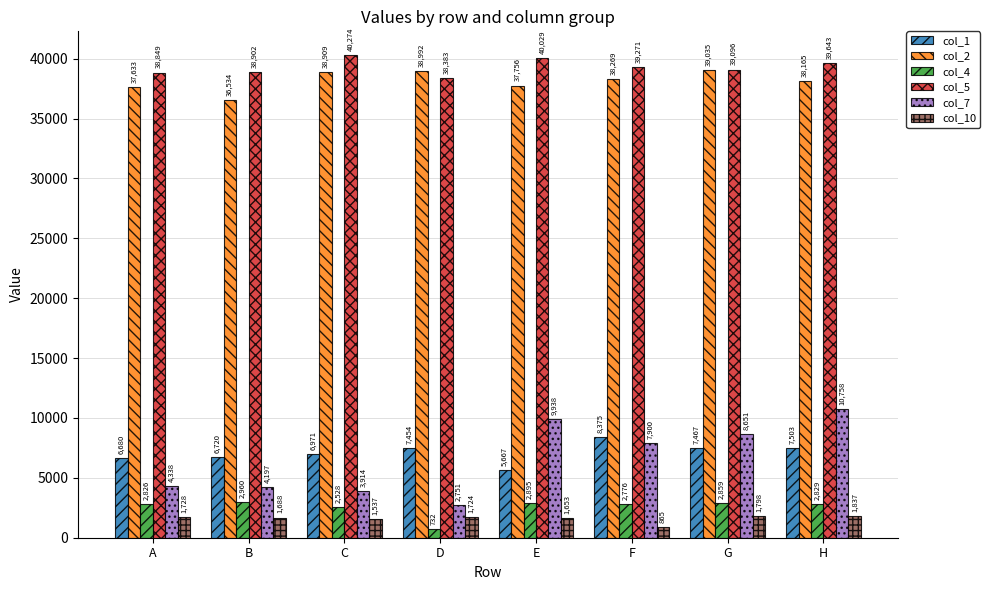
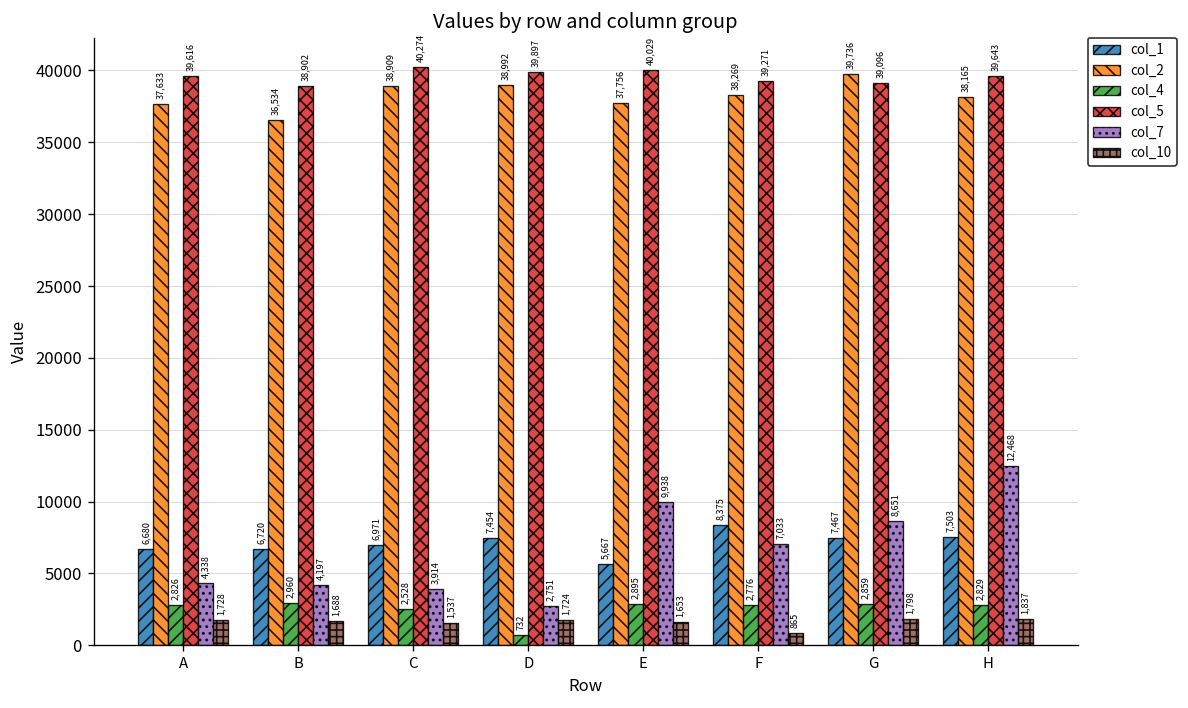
col_5, A: 38,849 -> 39,616
col_5, D: 38,383 -> 39,897
col_7, F: 7,900 -> 7,033
col_2, G: 39,035 -> 39,736
col_7, H: 10,758 -> 12,468
